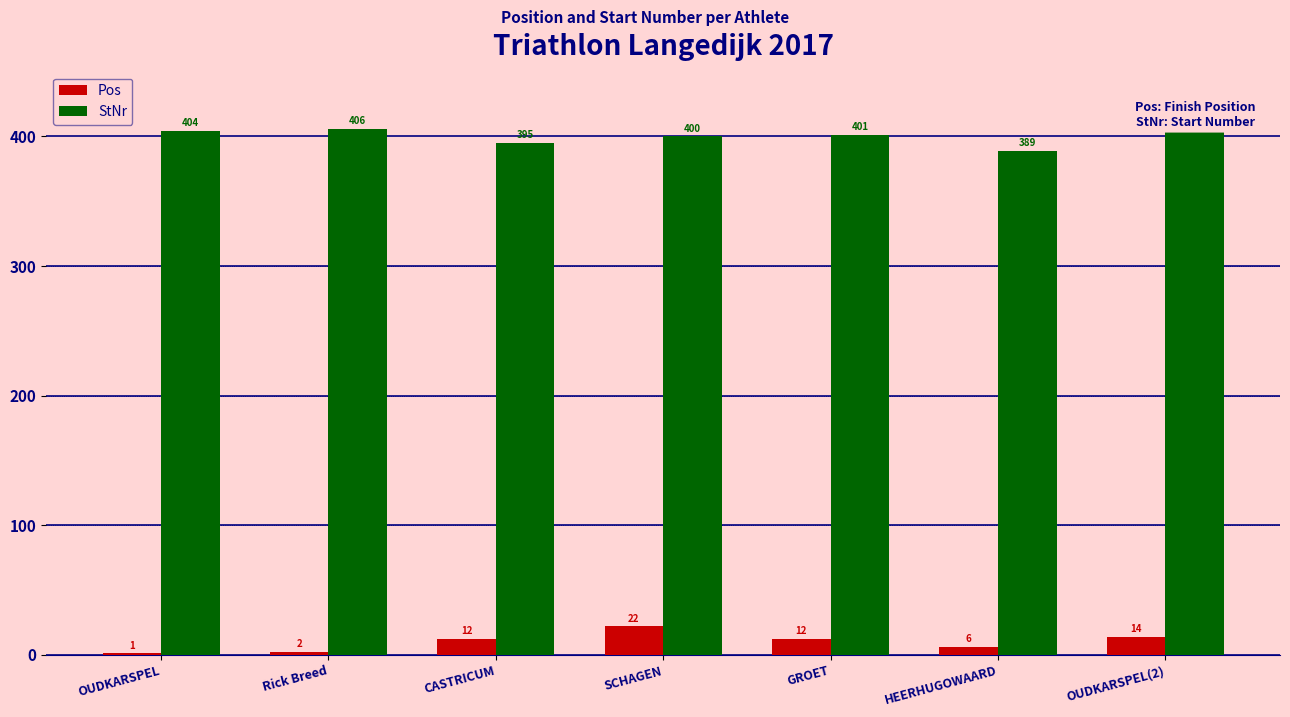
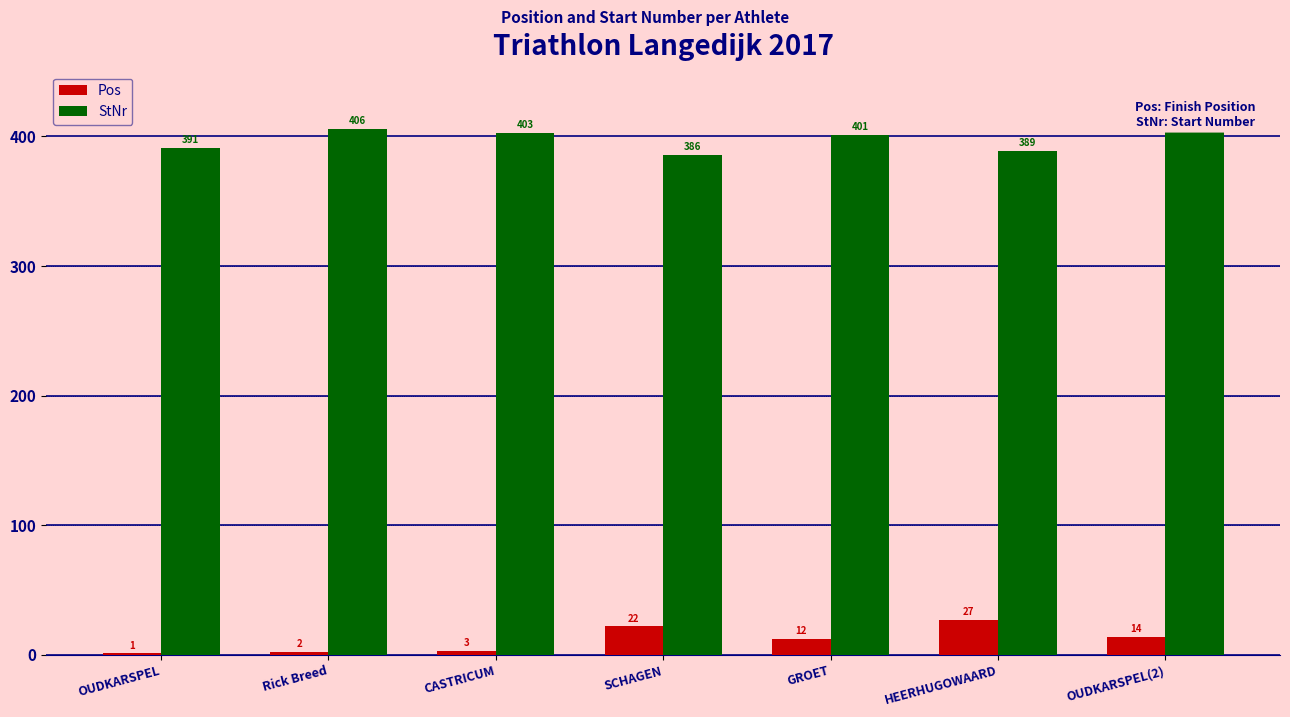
StNr, OUDKARSPEL: 404 -> 391
Pos, CASTRICUM: 12 -> 3
StNr, CASTRICUM: 395 -> 403
StNr, SCHAGEN: 400 -> 386
Pos, HEERHUGOWAARD: 6 -> 27
